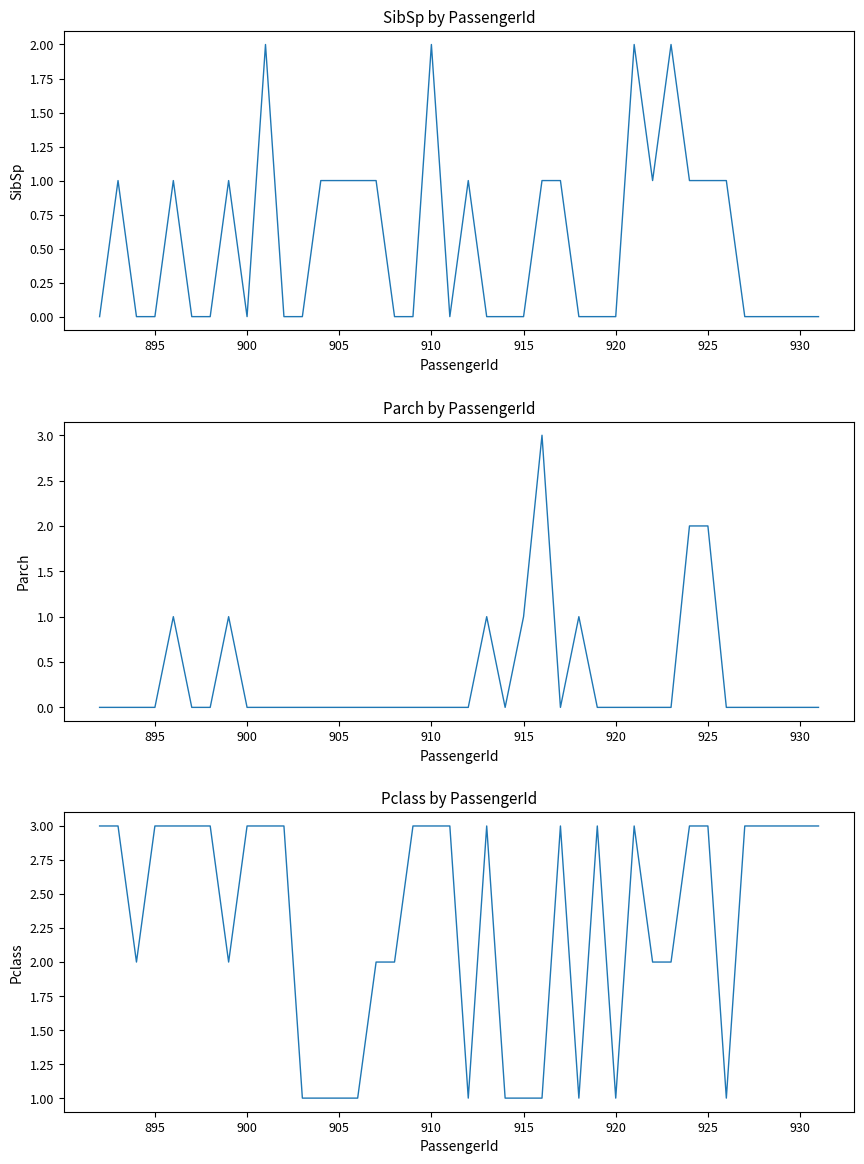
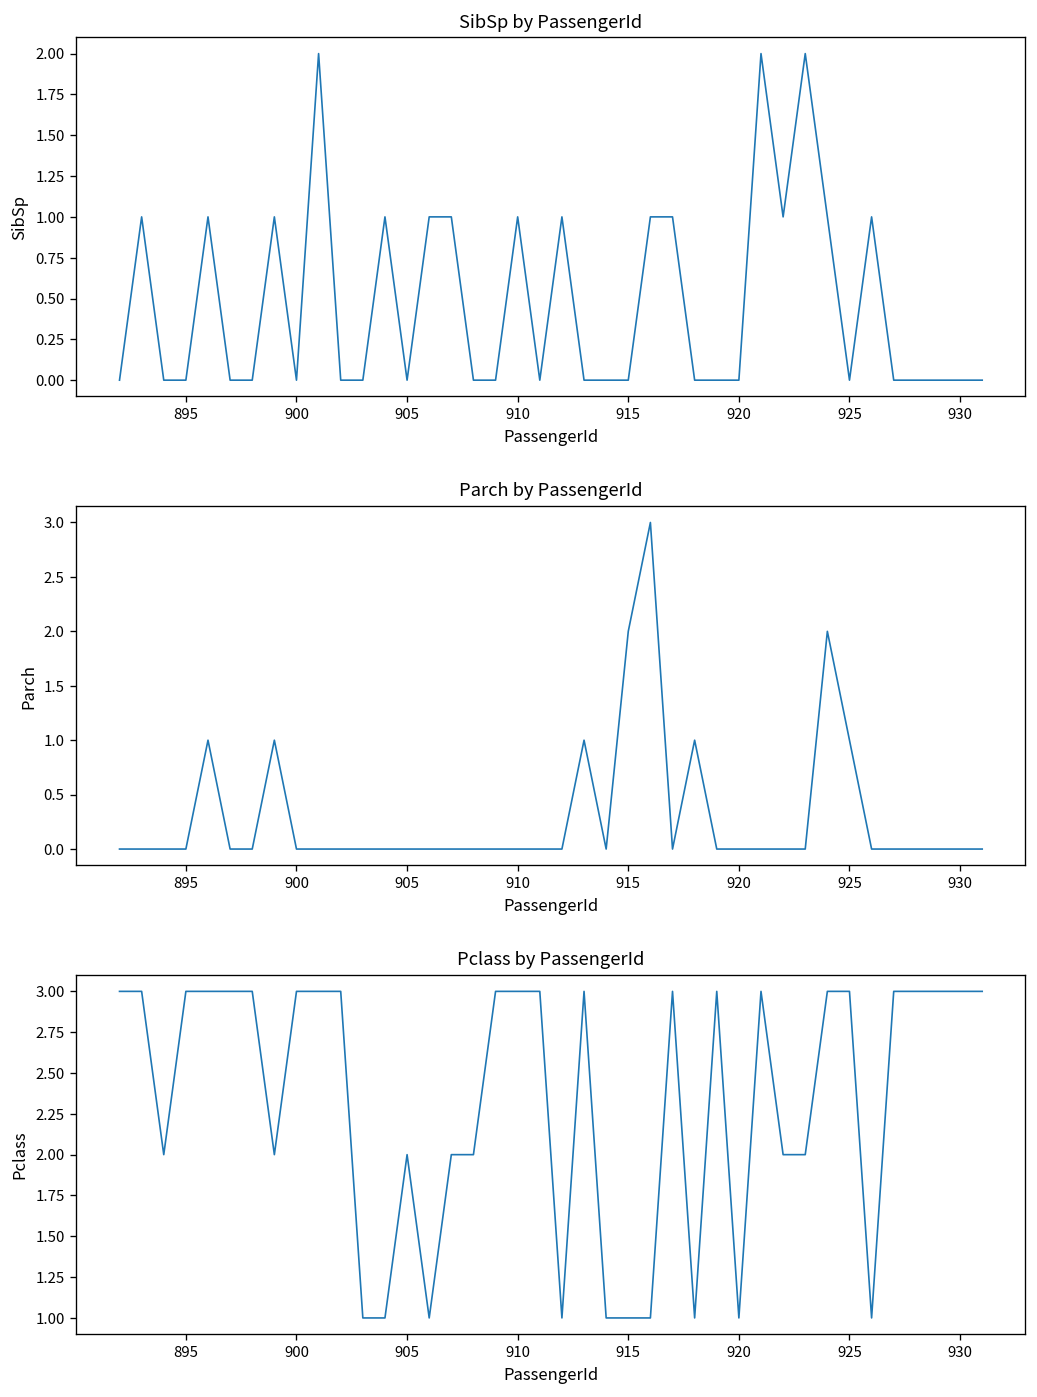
SibSp by PassengerId, 905: 1 -> 0
SibSp by PassengerId, 910: 2 -> 1
SibSp by PassengerId, 925: 1 -> 0
Parch by PassengerId, 915: 1 -> 2
Parch by PassengerId, 925: 2 -> 1
Pclass by PassengerId, 905: 1 -> 2
